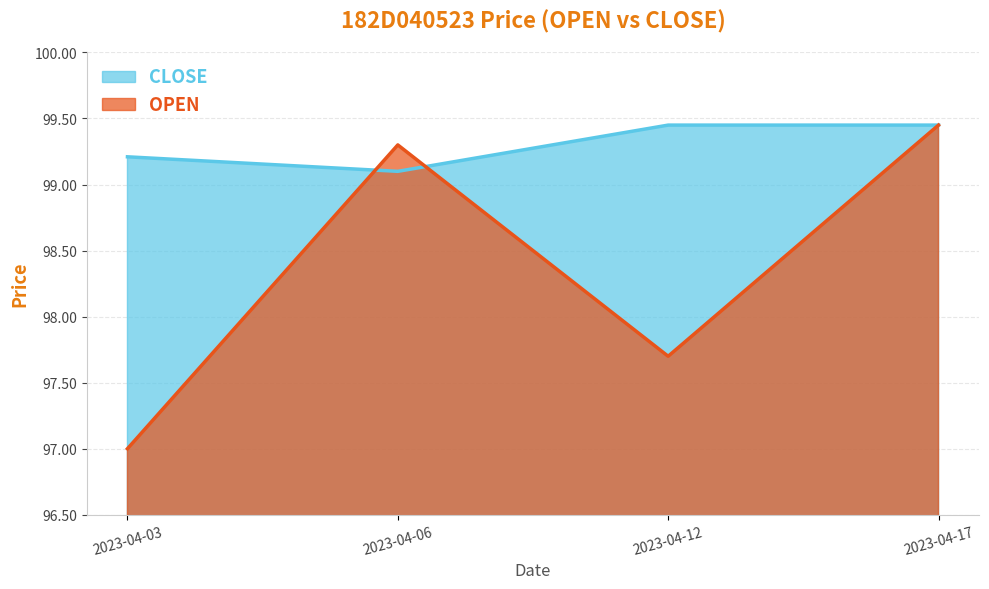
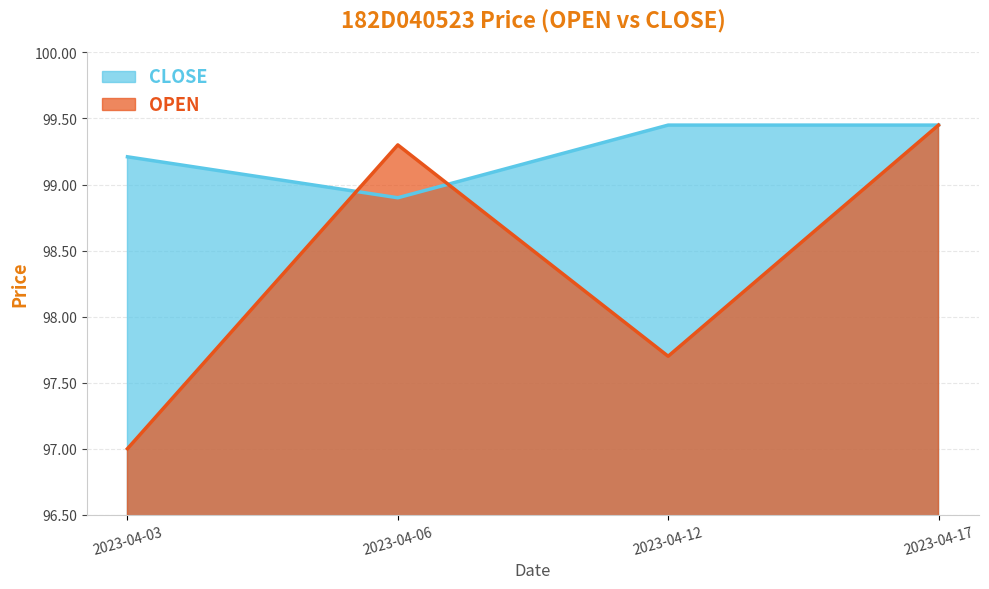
CLOSE, 2023-04-06: 99.1 -> 98.9
